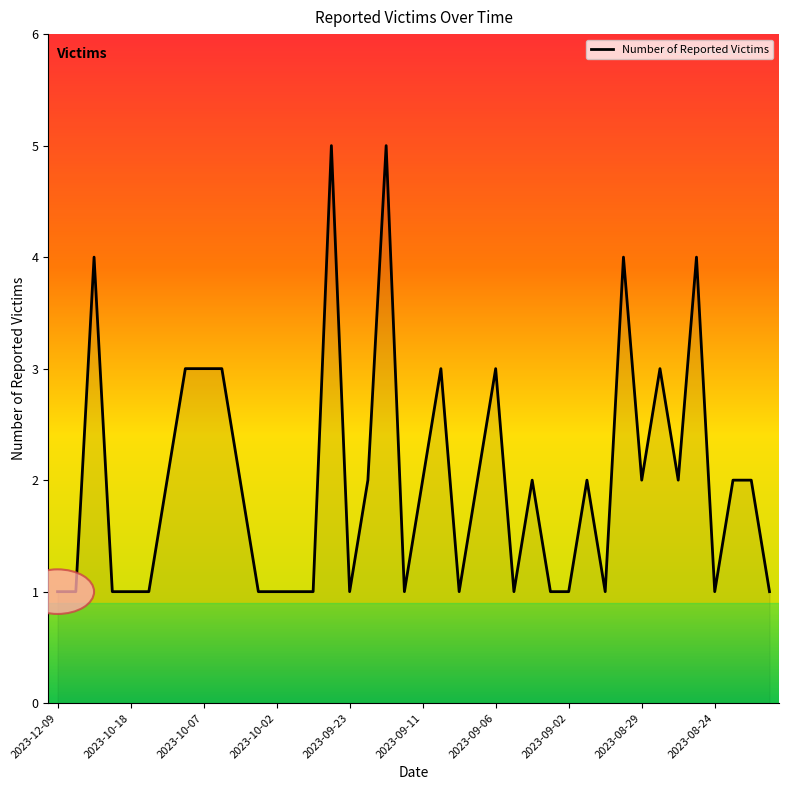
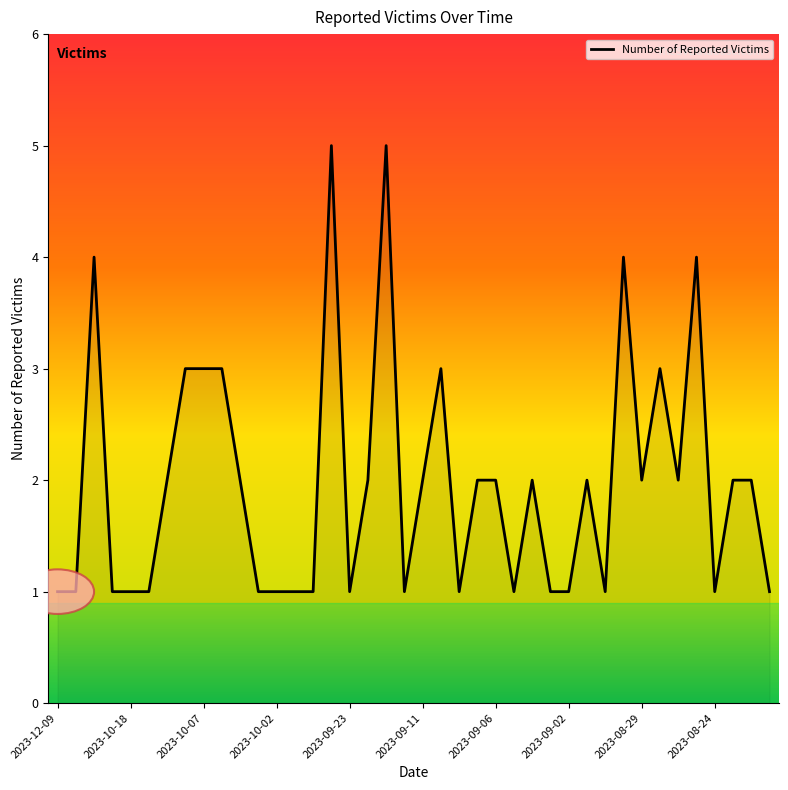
2023-09-06: 3 -> 2
